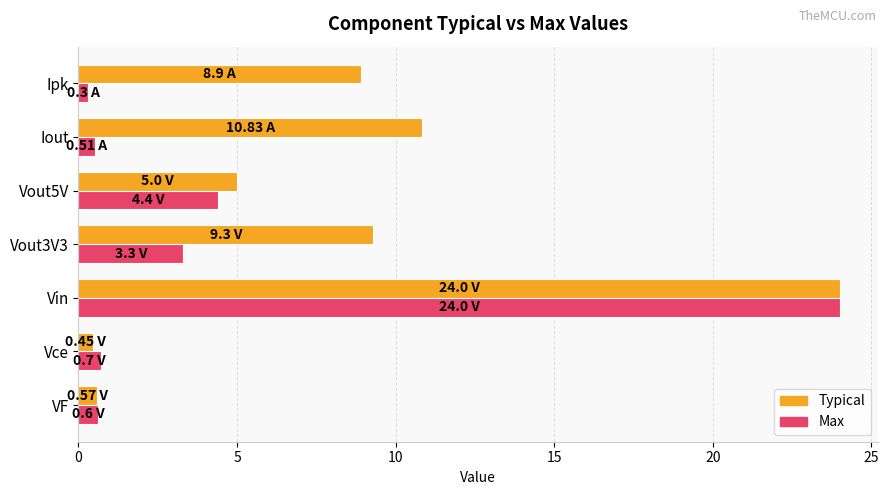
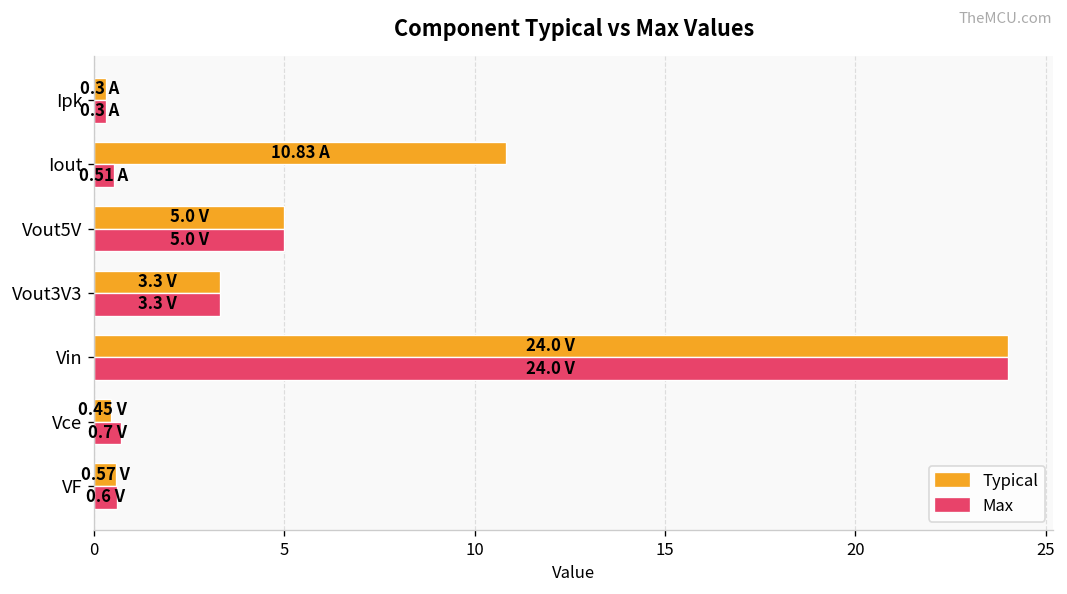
Typical, Ipk: 8.9 -> 0.3
Max, Vout5V: 4.4 -> 5.0
Typical, Vout3V3: 9.3 -> 3.3
